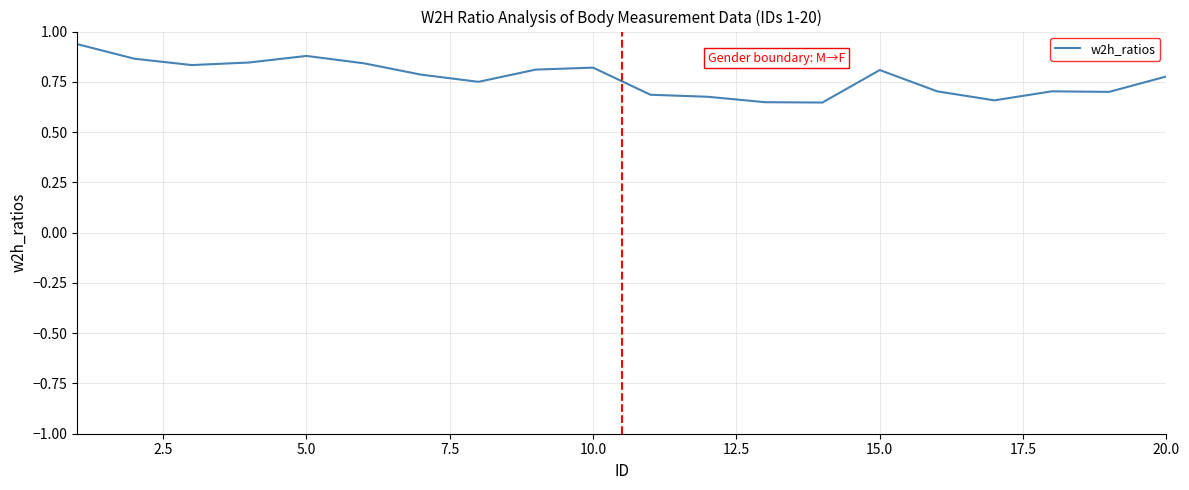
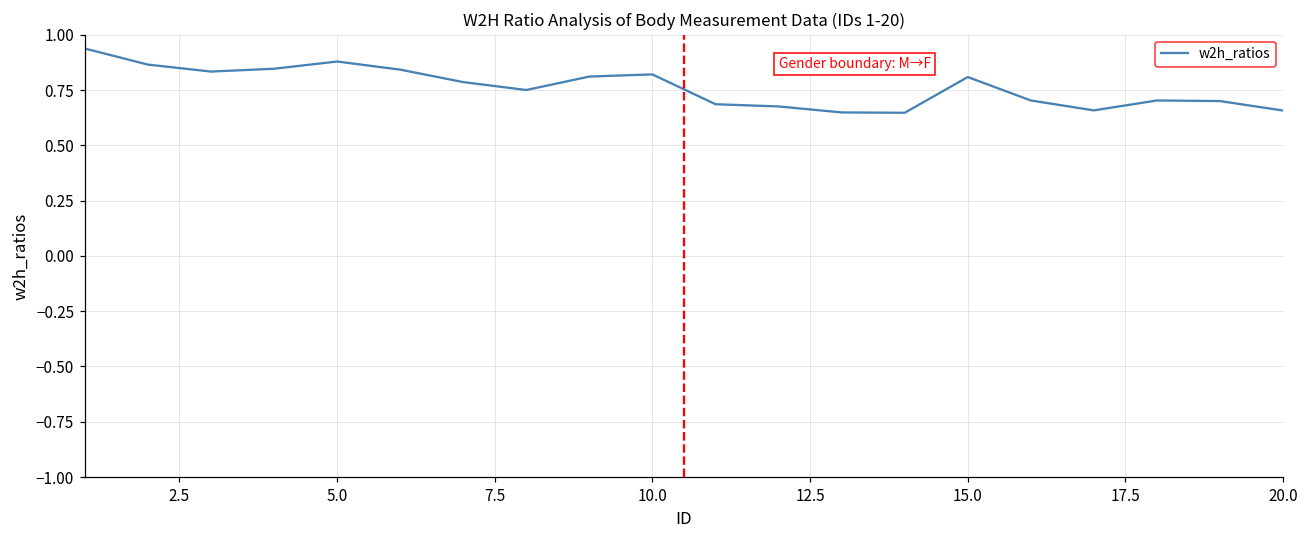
20.0: 0.78 -> 0.66
